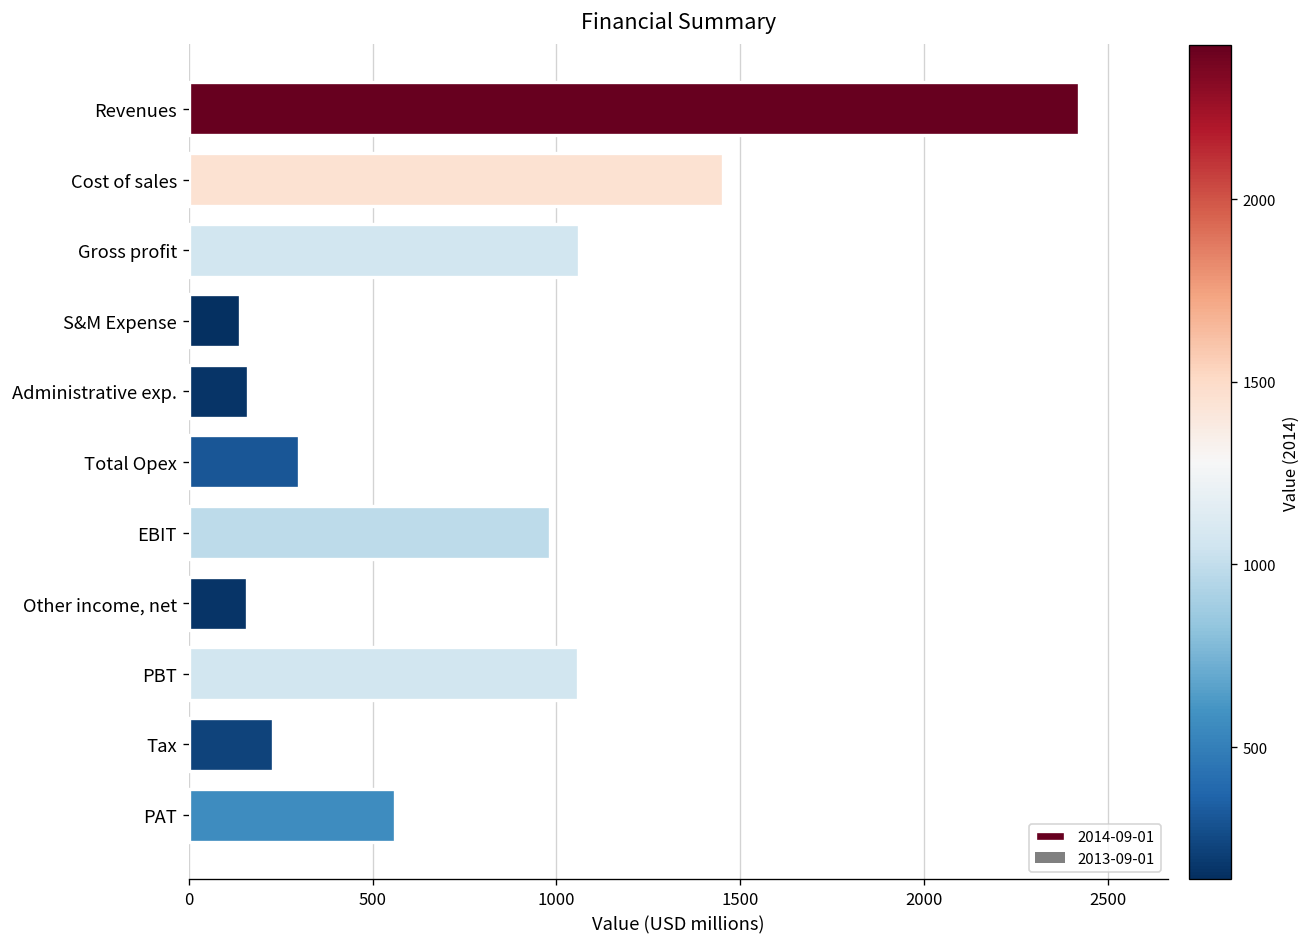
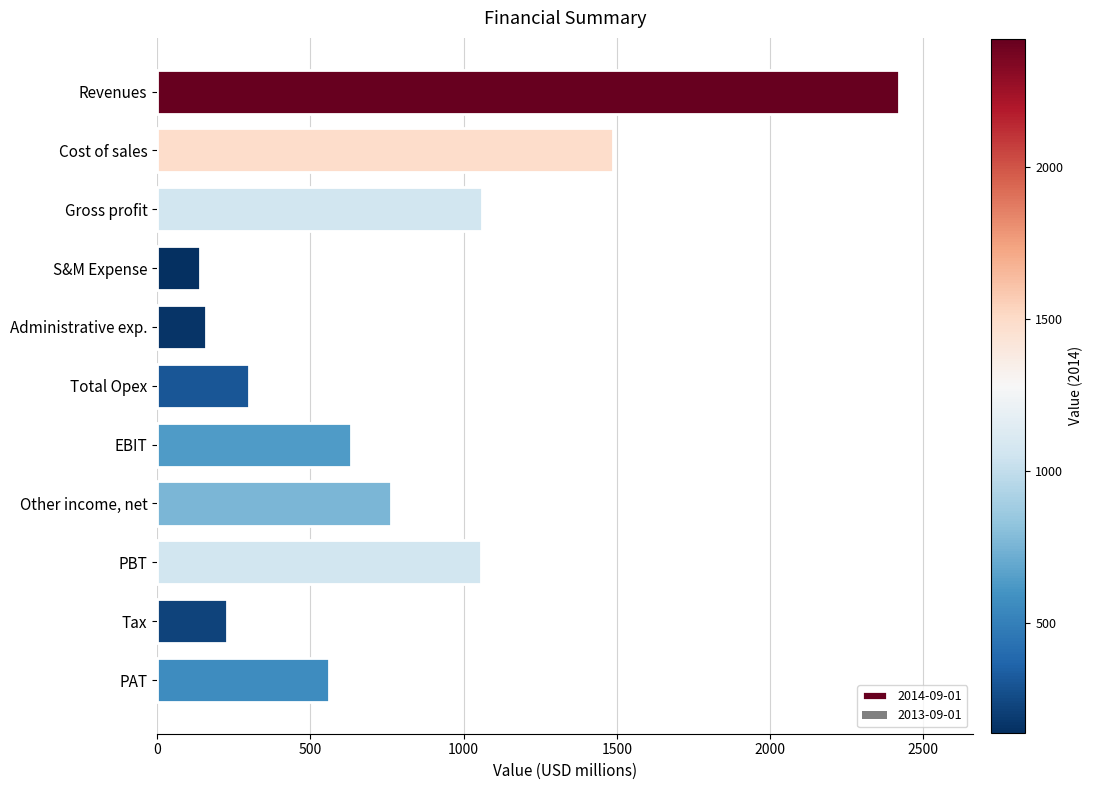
2014-09-01, Cost of sales: 1450 -> 1490
2014-09-01, EBIT: 980 -> 630
2014-09-01, Other income, net: 160 -> 760
